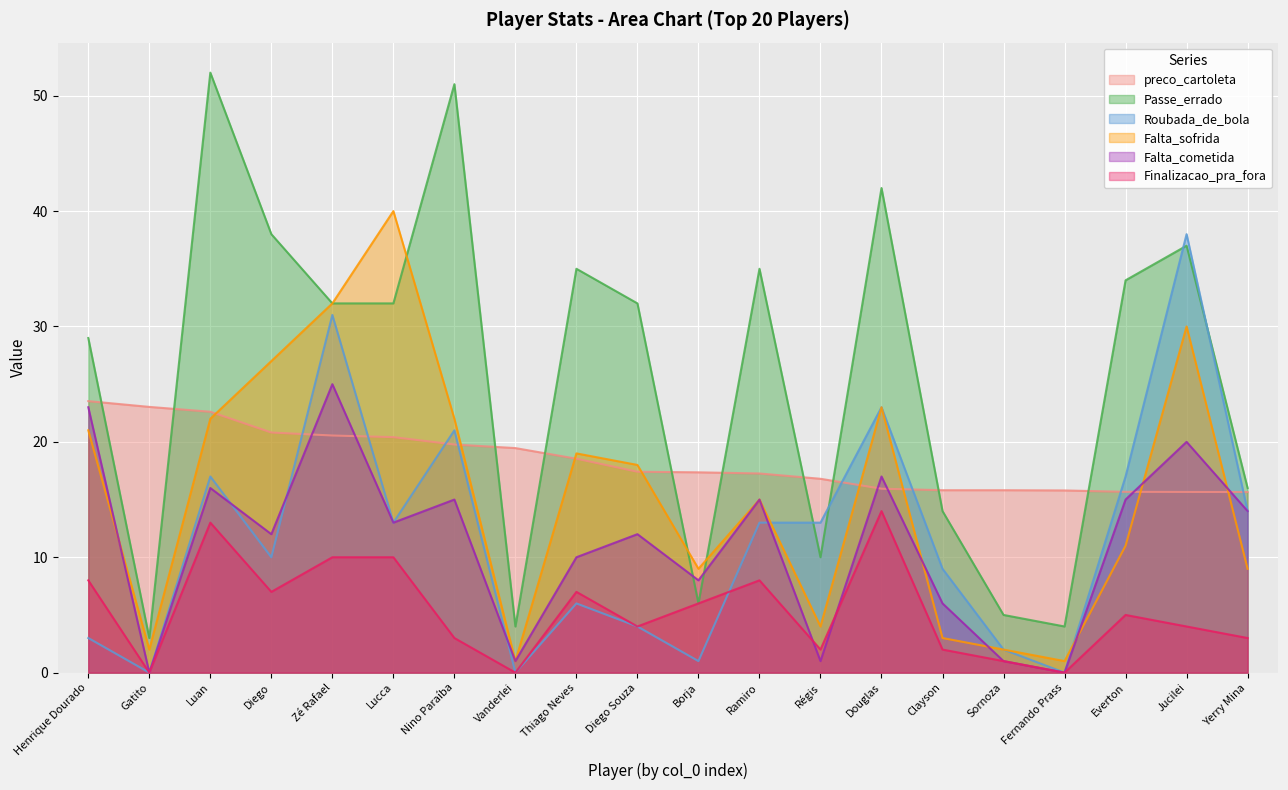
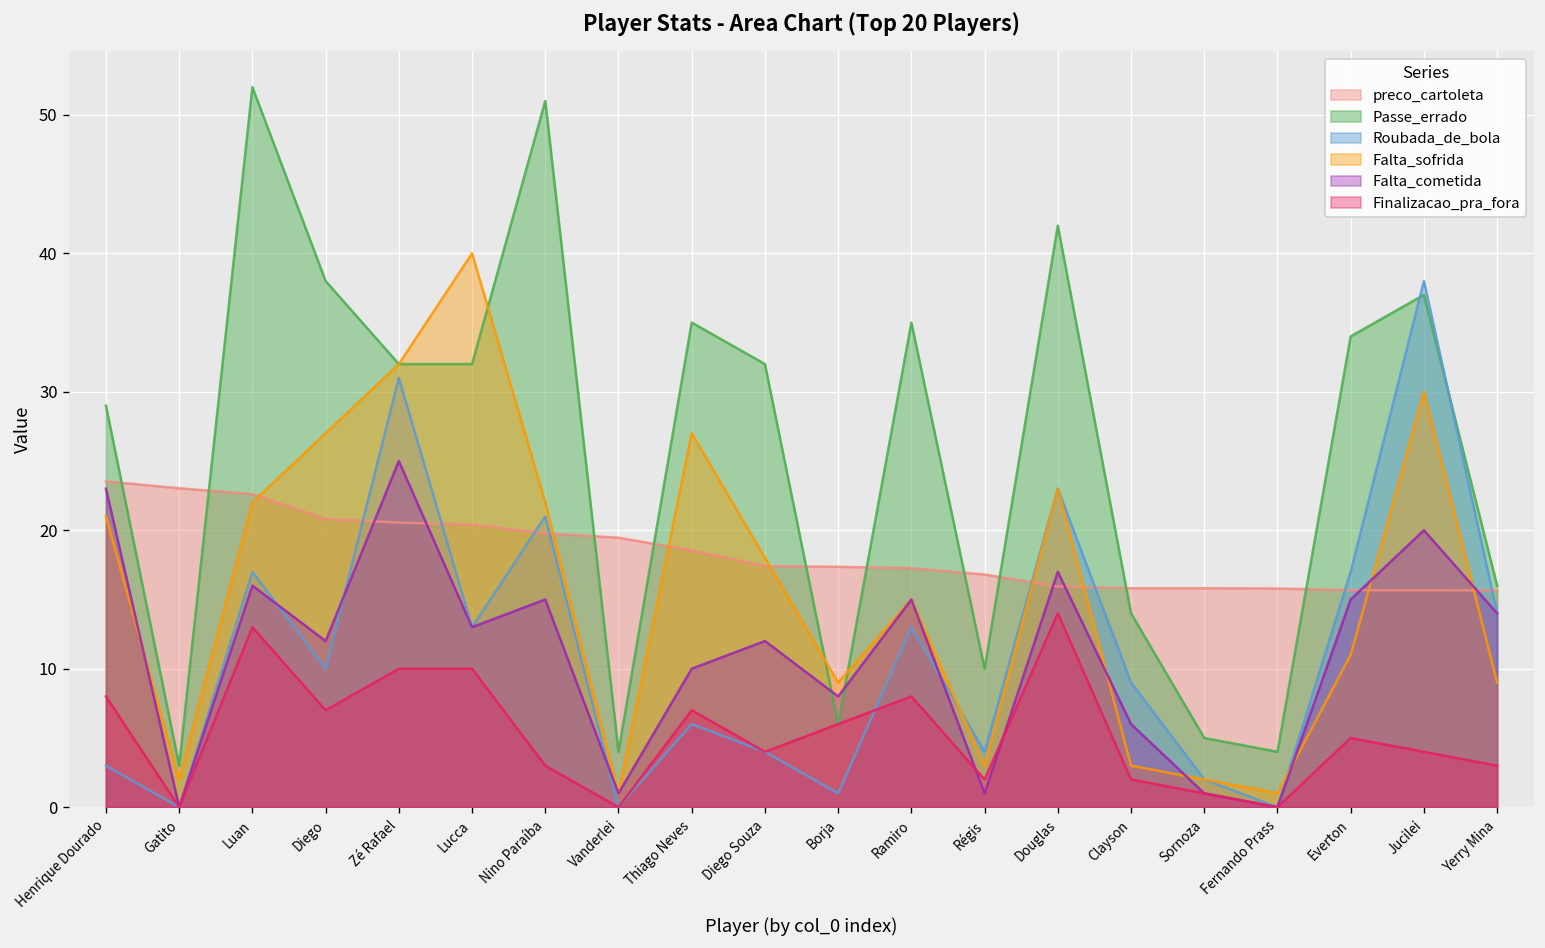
Falta_sofrida, Thiago Neves: 19 -> 27
Roubada_de_bola, Régis: 13 -> 4
Falta_sofrida, Régis: 4 -> 3
